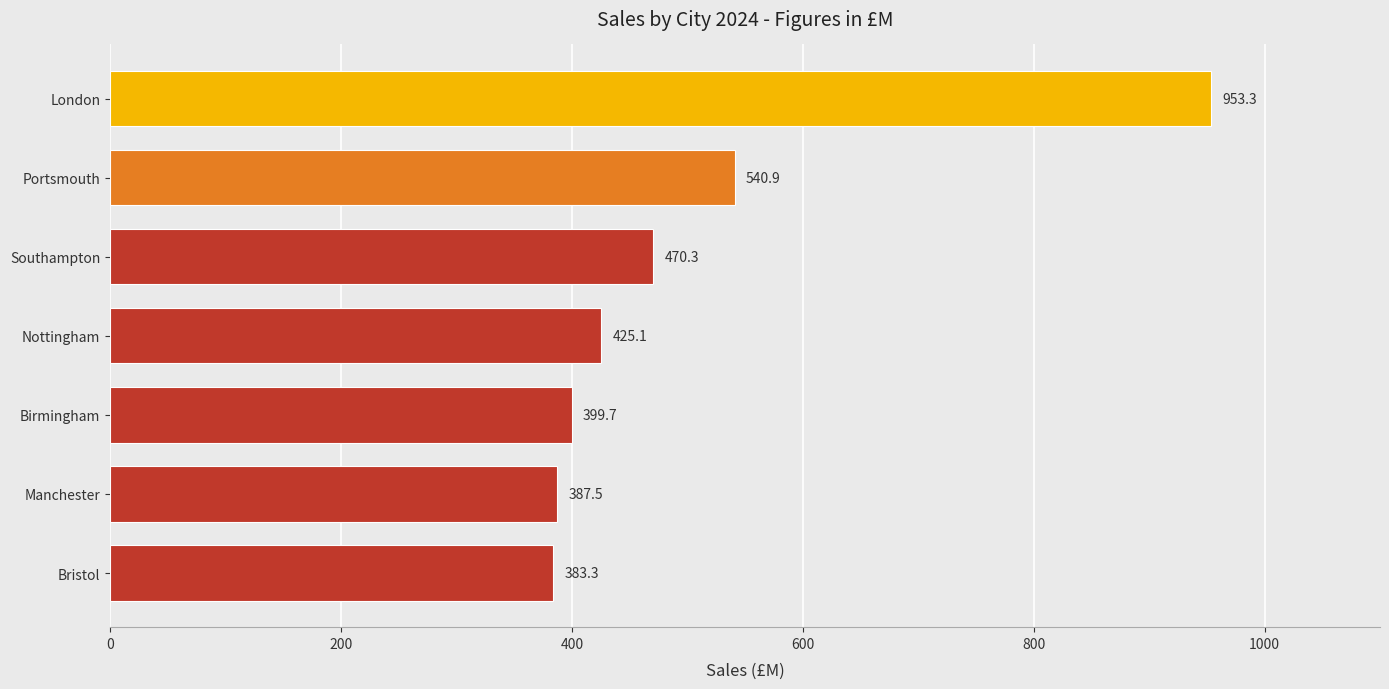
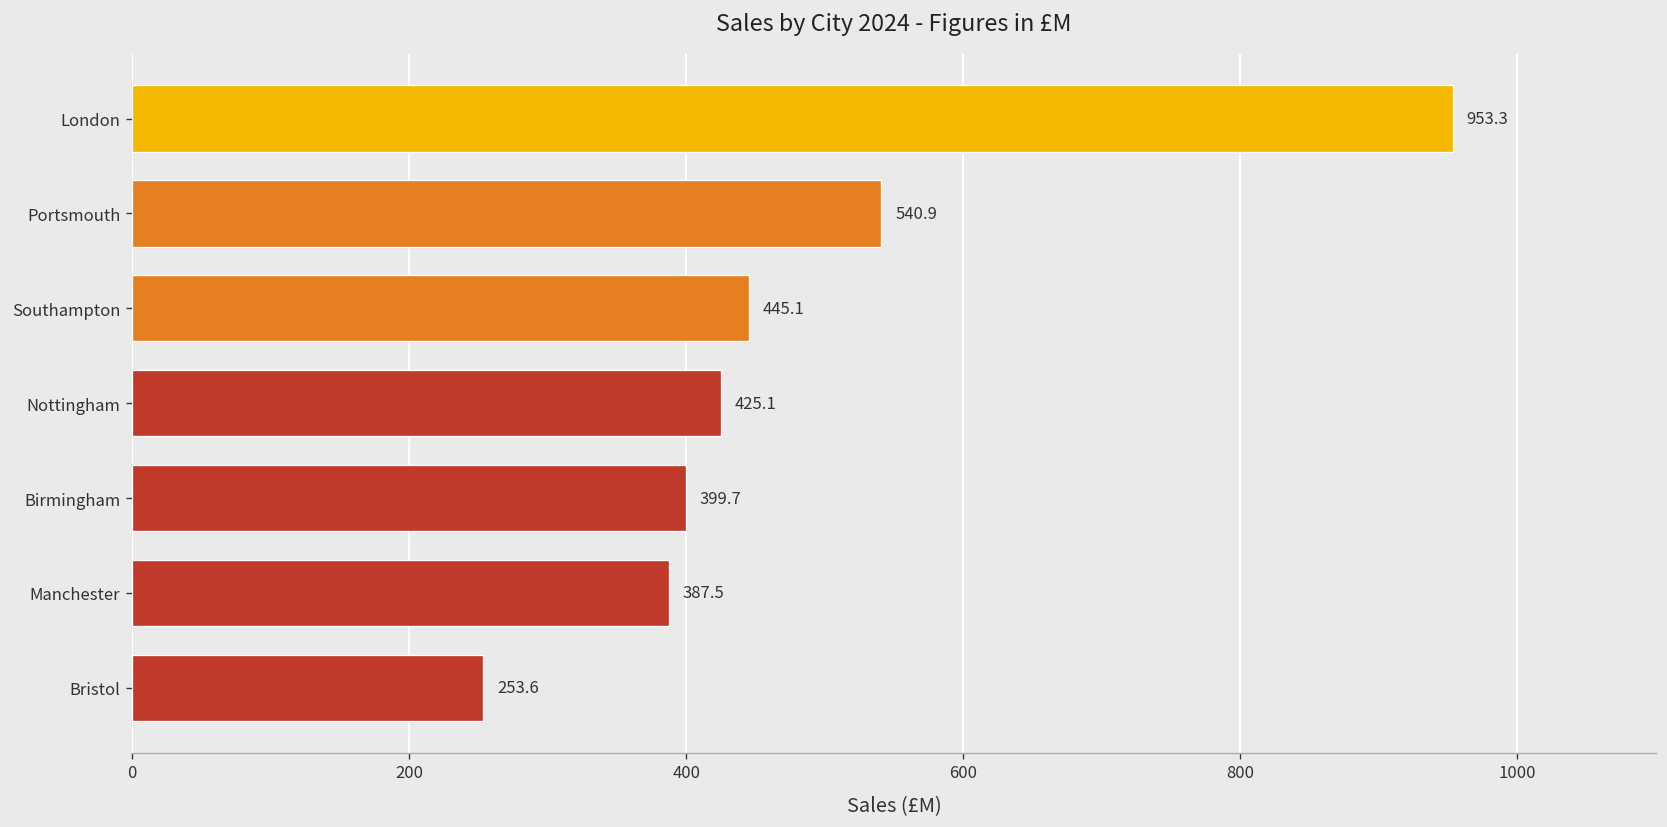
Southampton: 470.3 -> 445.1
Bristol: 383.3 -> 253.6
